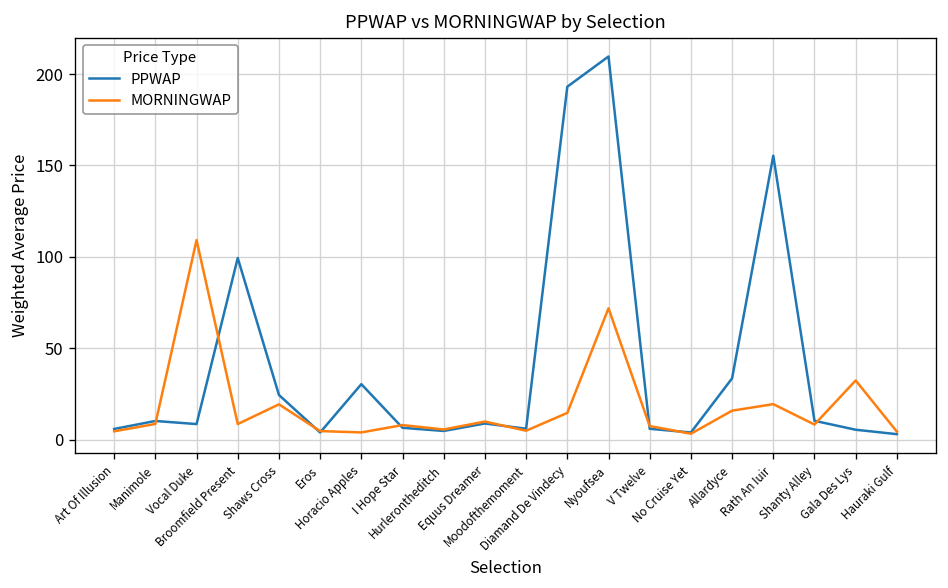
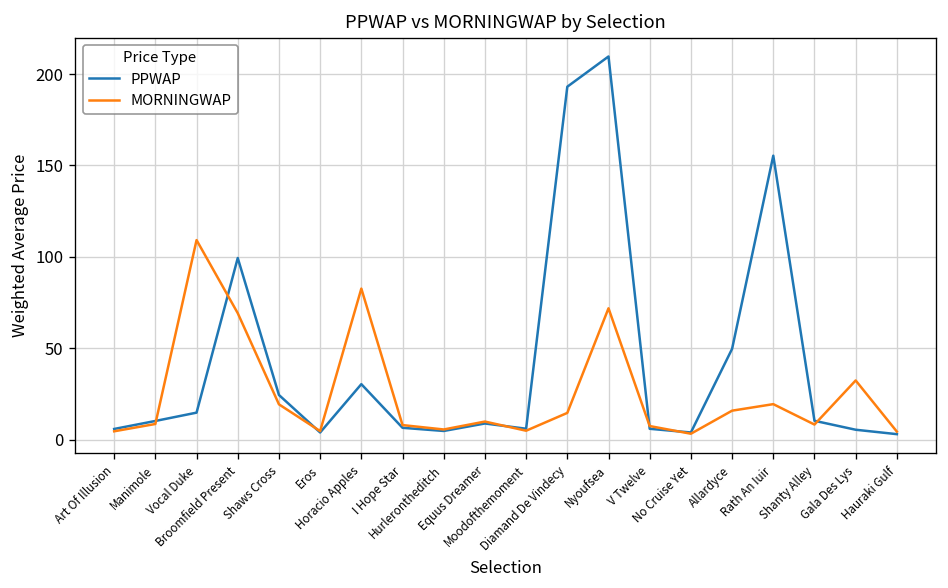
PPWAP, Vocal Duke: 8 -> 15
MORNINGWAP, Broomfield Present: 8 -> 69
MORNINGWAP, Horacio Apples: 4 -> 83
PPWAP, Allardyce: 33 -> 50
